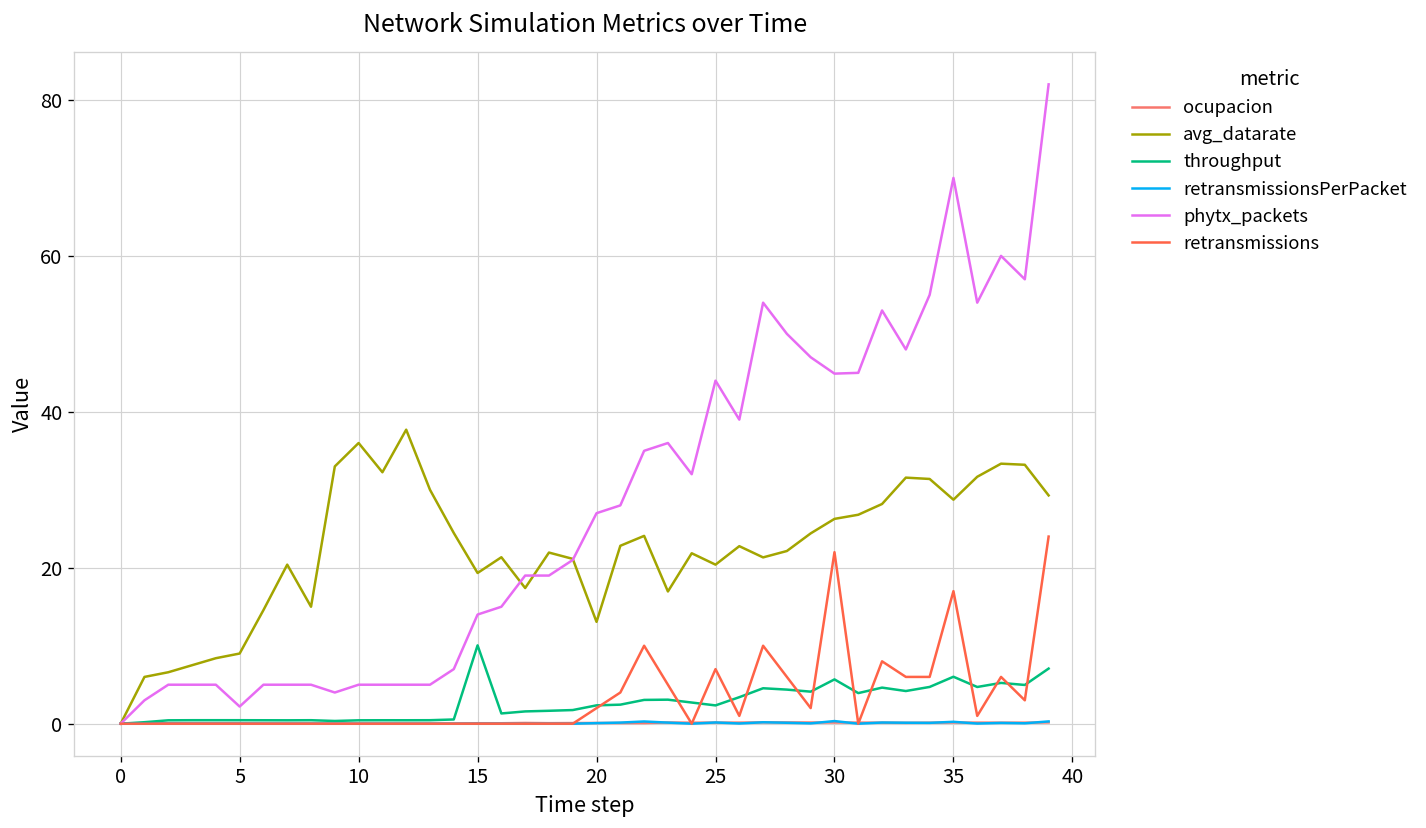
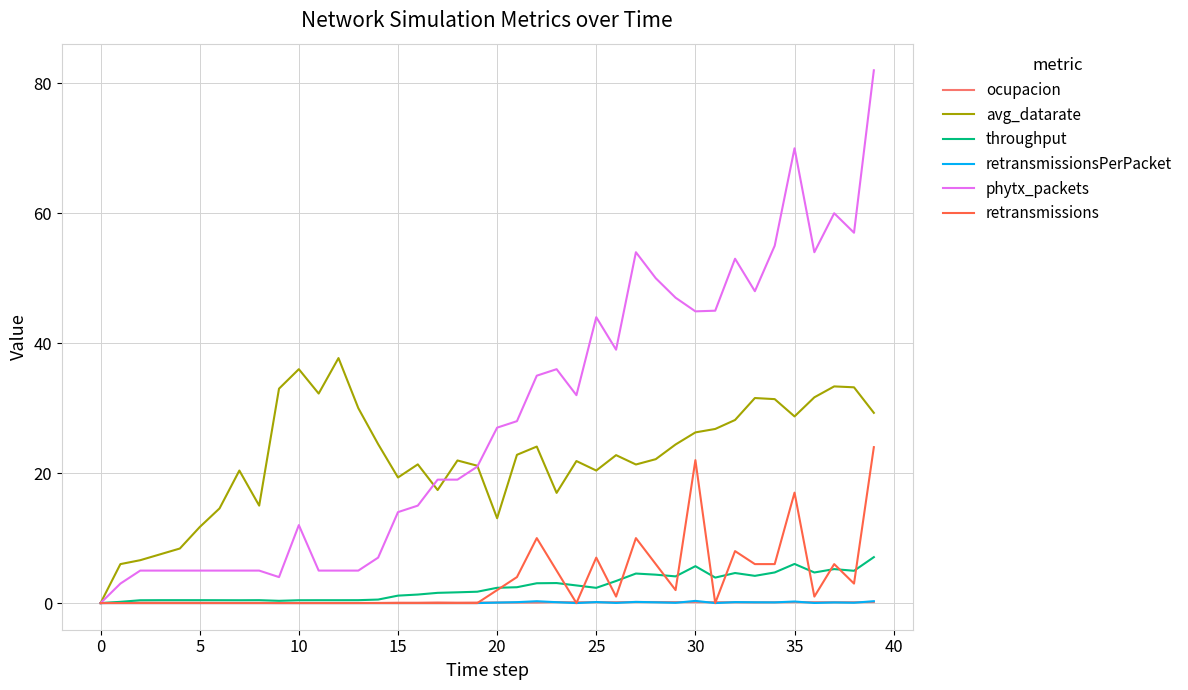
avg_datarate, 5: 9 -> 12
phytx_packets, 5: 2 -> 5
phytx_packets, 10: 5 -> 12
throughput, 15: 10 -> 1
